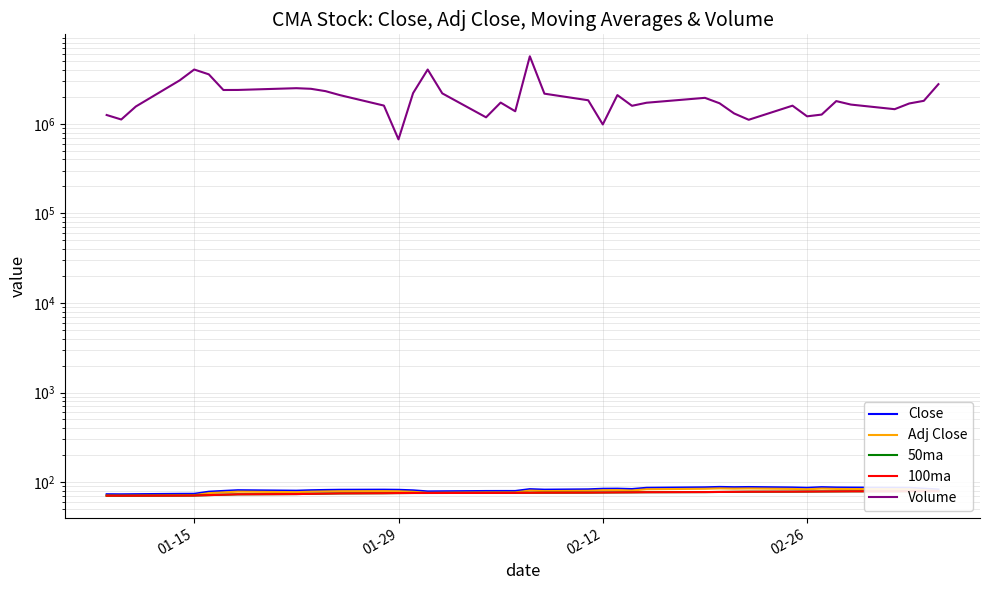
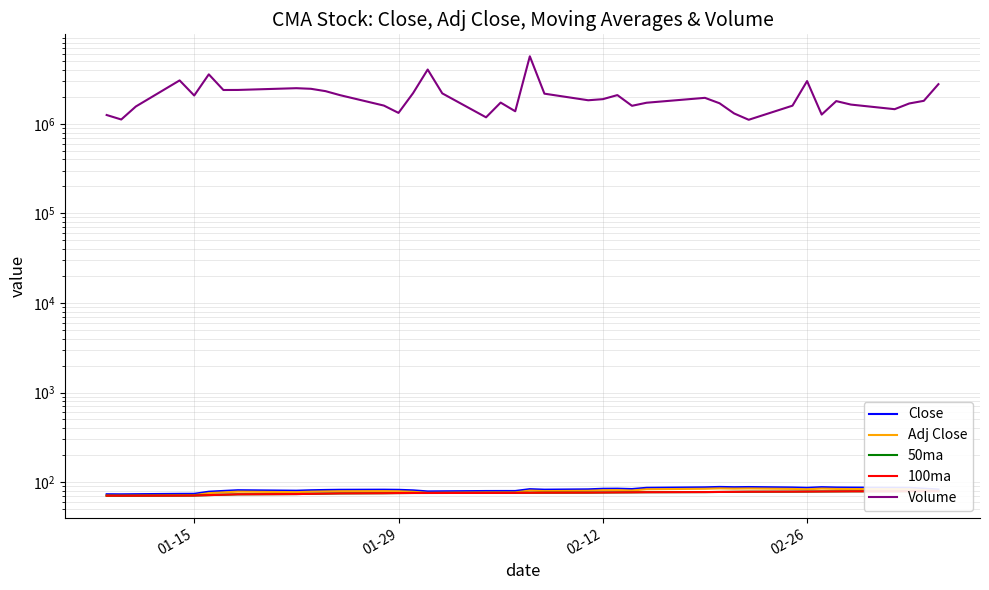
Volume, 01-15: 4000000 -> 2100000
Volume, 01-29: 700000 -> 1300000
Volume, 02-12: 1000000 -> 1900000
Volume, 02-26: 1200000 -> 3000000
